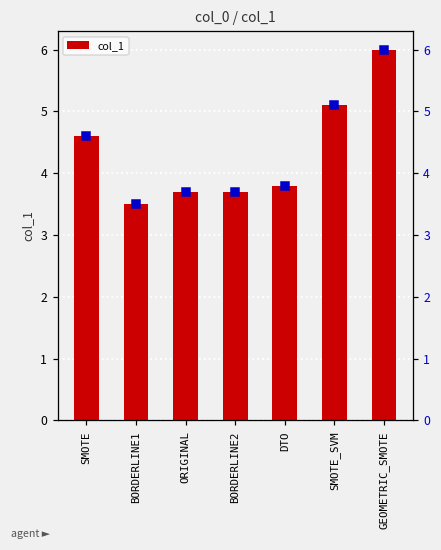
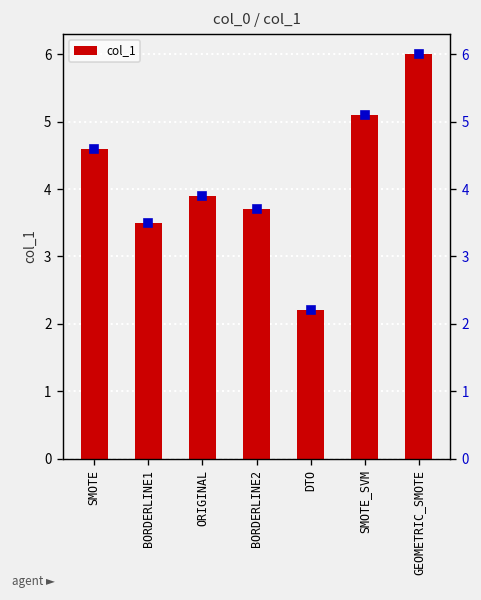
col_1, ORIGINAL: 3.7 -> 3.9
col_1, DTO: 3.8 -> 2.2
